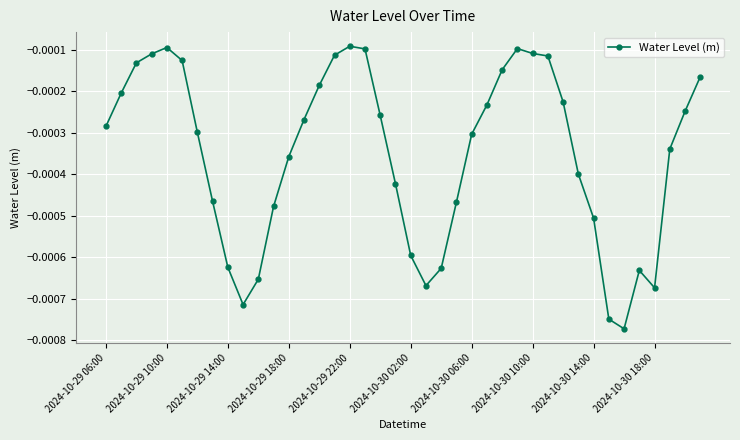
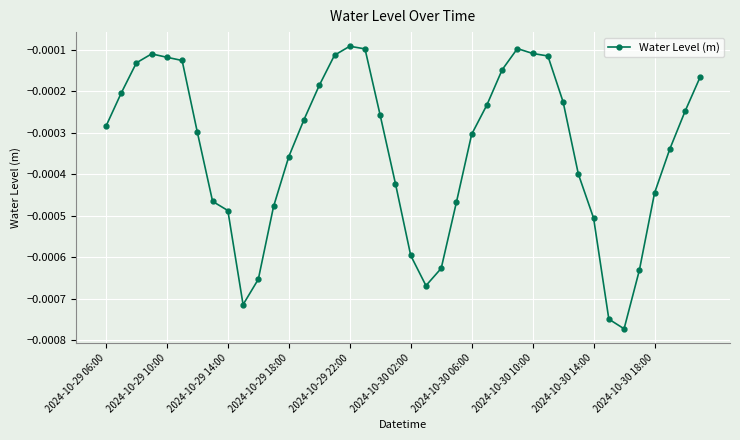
2024-10-29 10:00: -0.00010 -> -0.00012
2024-10-29 14:00: -0.00062 -> -0.00049
2024-10-30 18:00: -0.00067 -> -0.00045
